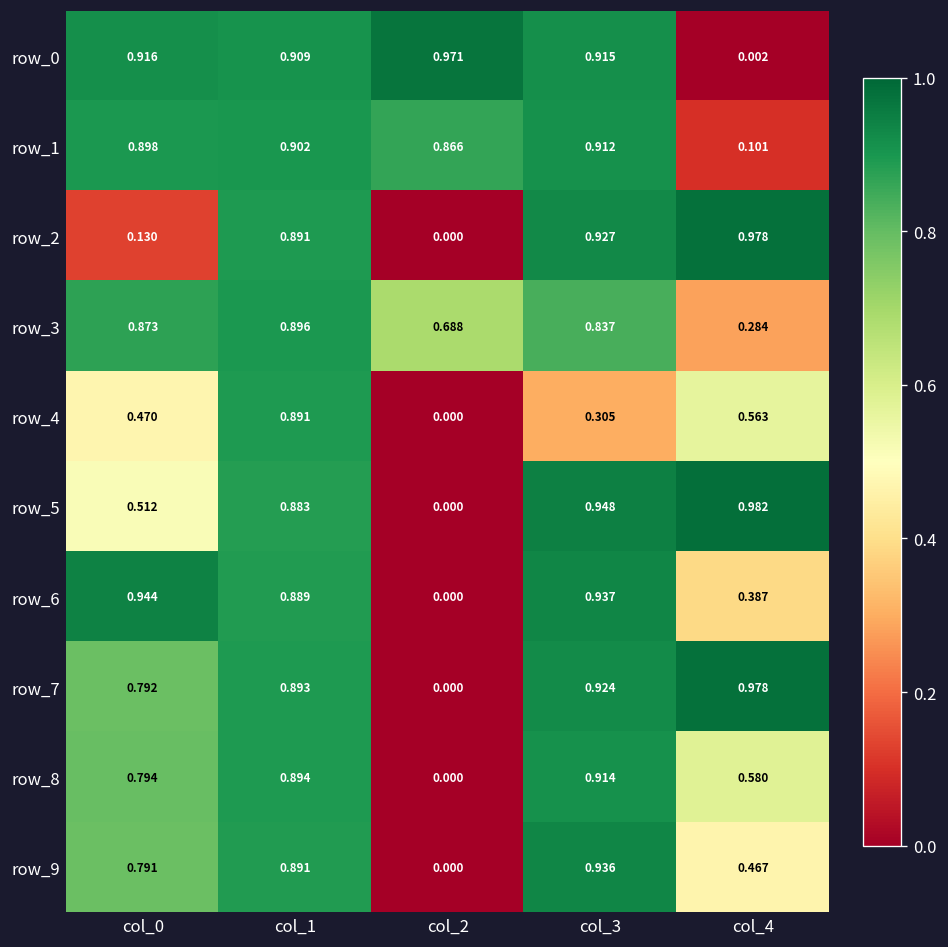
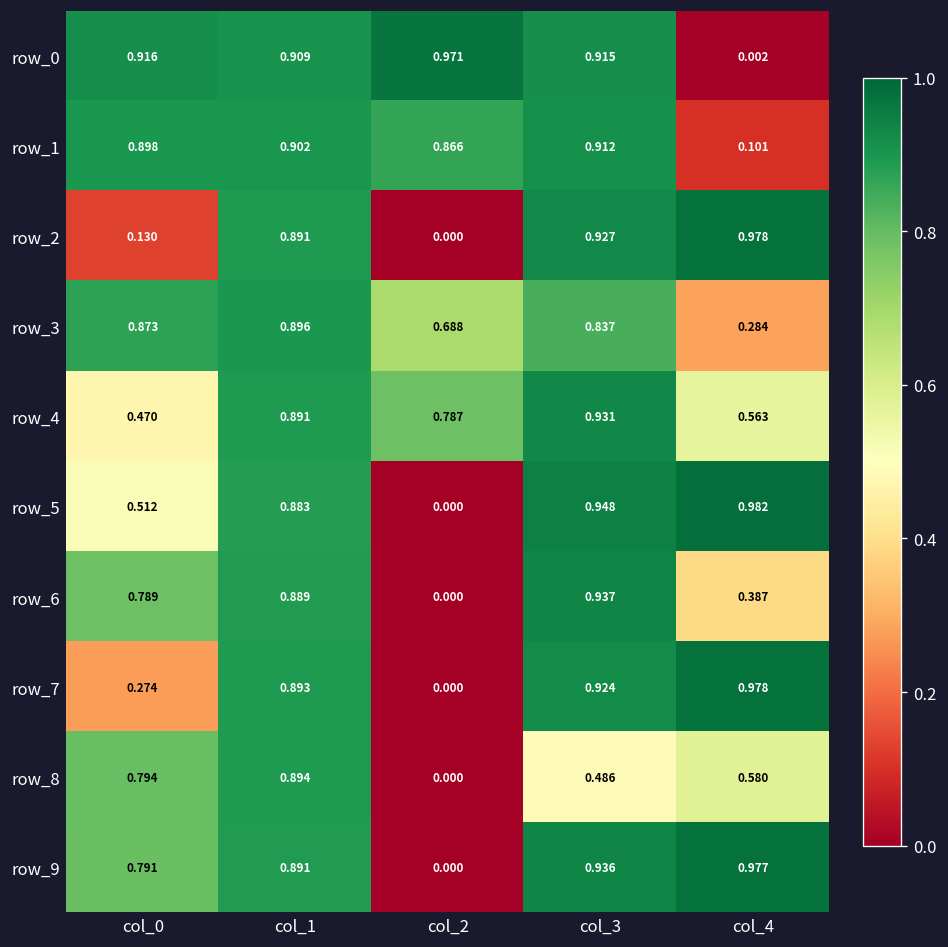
row_4, col_2: 0.000 -> 0.787
row_4, col_3: 0.305 -> 0.931
row_6, col_0: 0.944 -> 0.789
row_7, col_0: 0.792 -> 0.274
row_8, col_3: 0.914 -> 0.486
row_9, col_4: 0.467 -> 0.977
